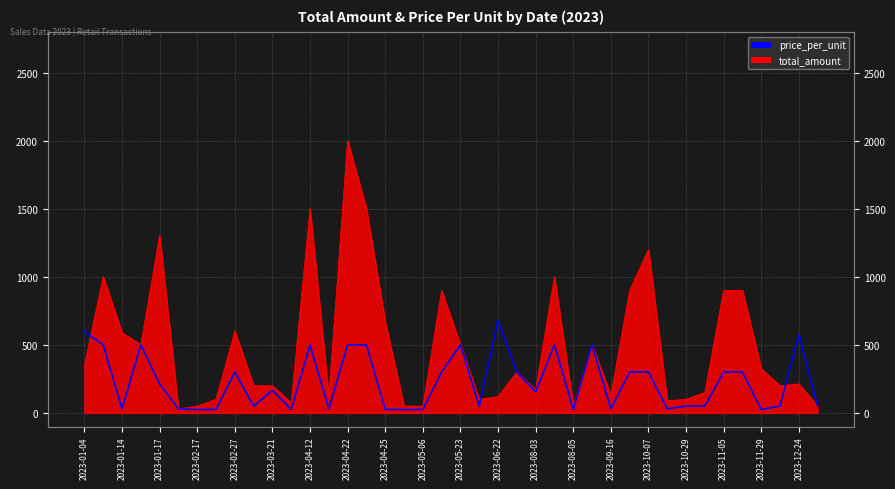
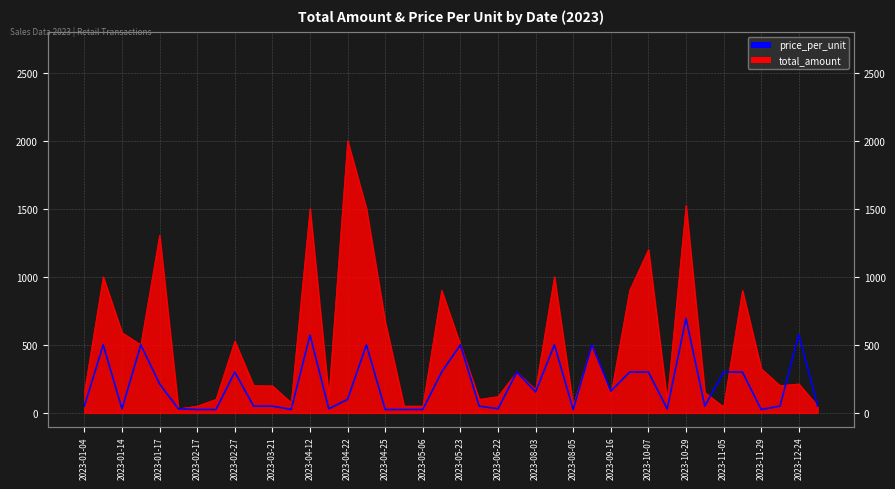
total_amount, 2023-01-04: 350 -> 150
price_per_unit, 2023-01-04: 600 -> 50
total_amount, 2023-02-27: 600 -> 530
price_per_unit, 2023-03-21: 170 -> 50
price_per_unit, 2023-04-12: 500 -> 570
price_per_unit, 2023-04-22: 500 -> 100
price_per_unit, 2023-06-22: 680 -> 30
price_per_unit, 2023-09-16: 30 -> 160
total_amount, 2023-10-29: 100 -> 1520
price_per_unit, 2023-10-29: 50 -> 690
total_amount, 2023-11-05: 900 -> 40
